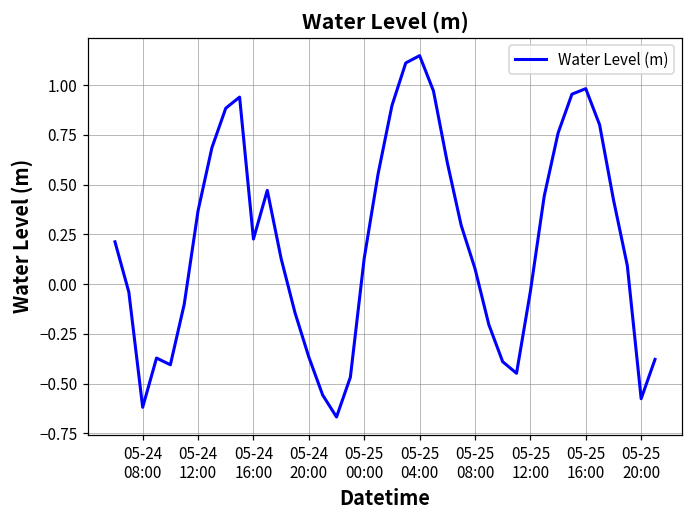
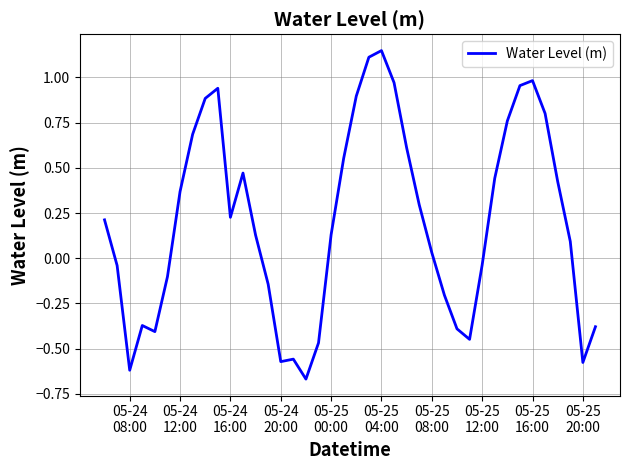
05-24 20:00: -0.37 -> -0.57
05-25 08:00: 0.08 -> 0.03
